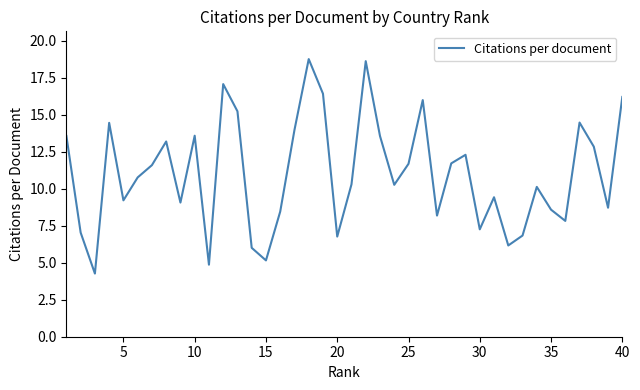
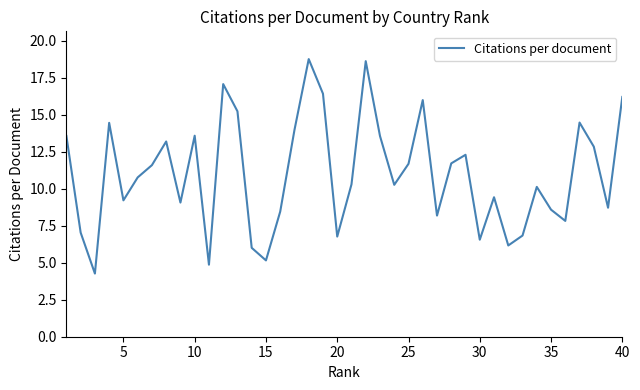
30: 7.3 -> 6.6
